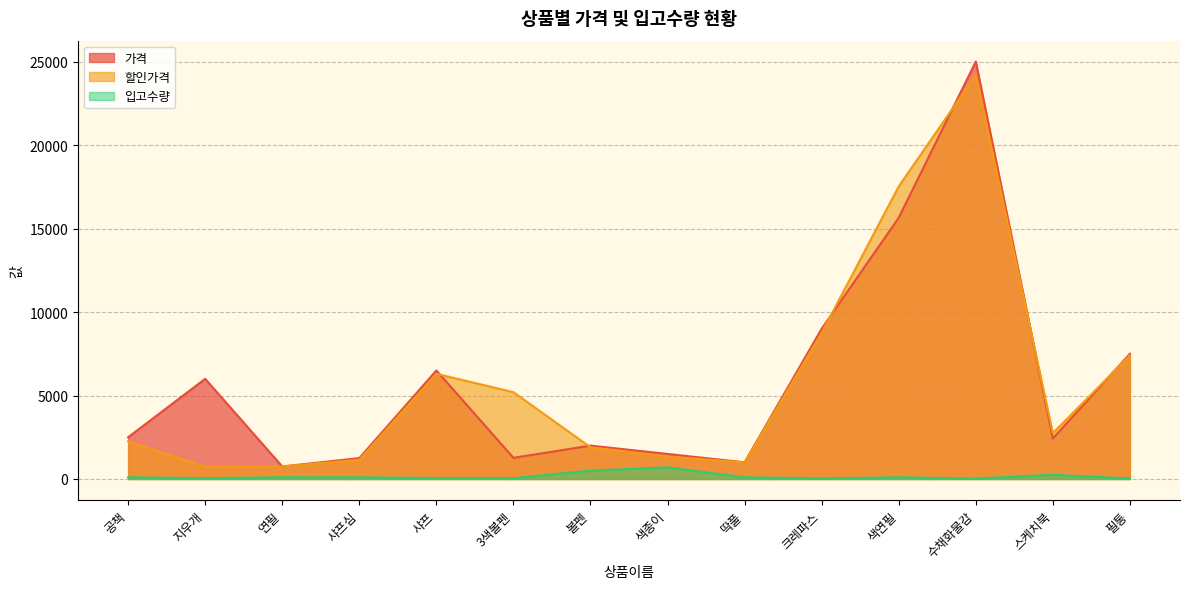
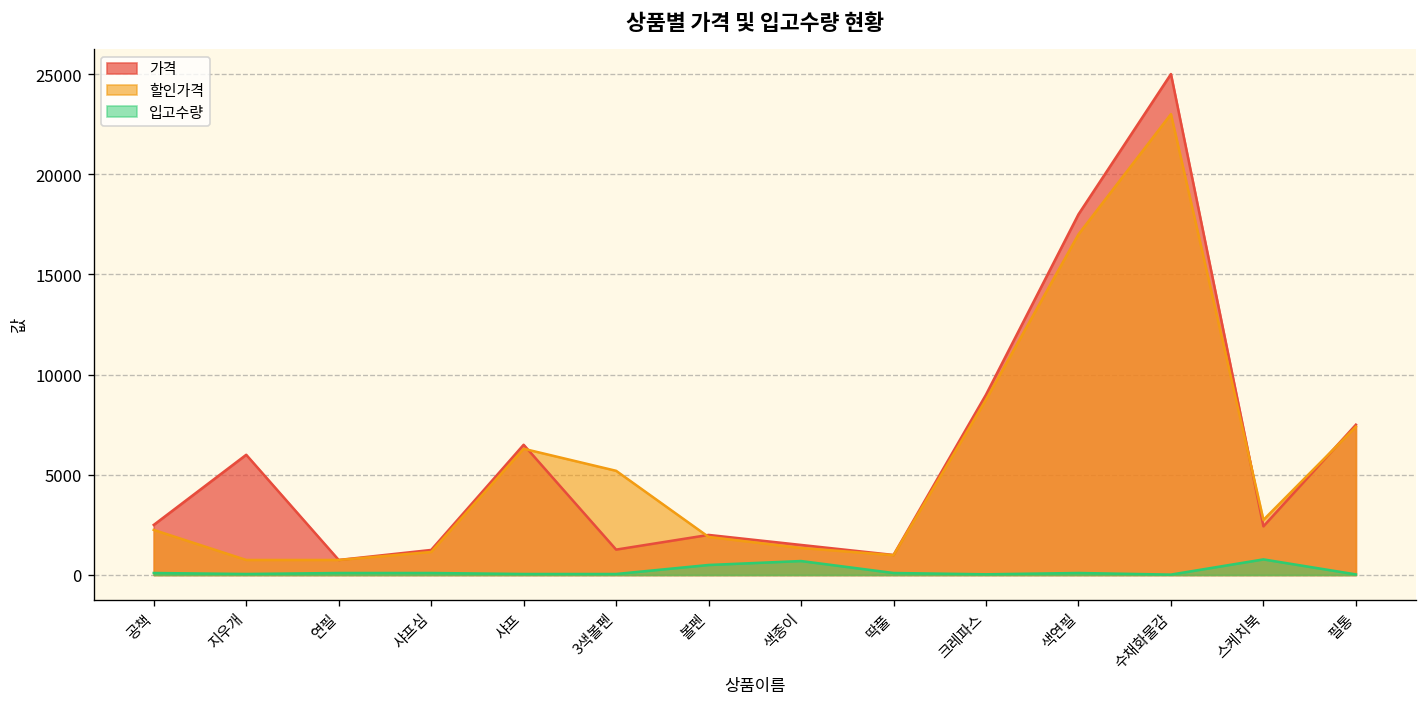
가격, 색연필: 15600 -> 18000
할인가격, 색연필: 17500 -> 17000
할인가격, 수채화물감: 24200 -> 23000
입고수량, 스케치북: 300 -> 800
